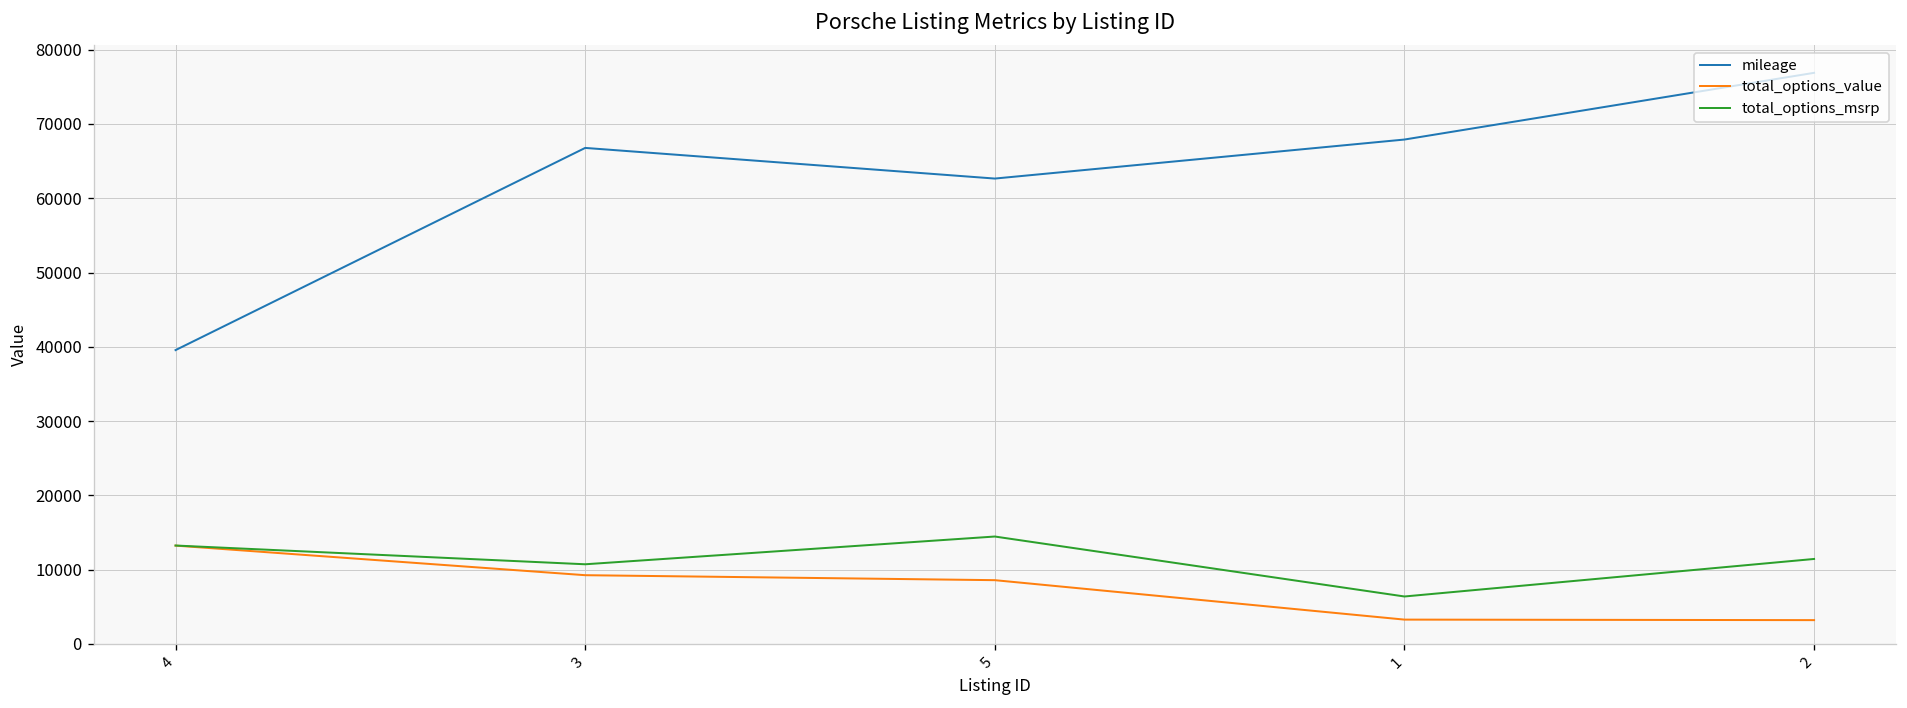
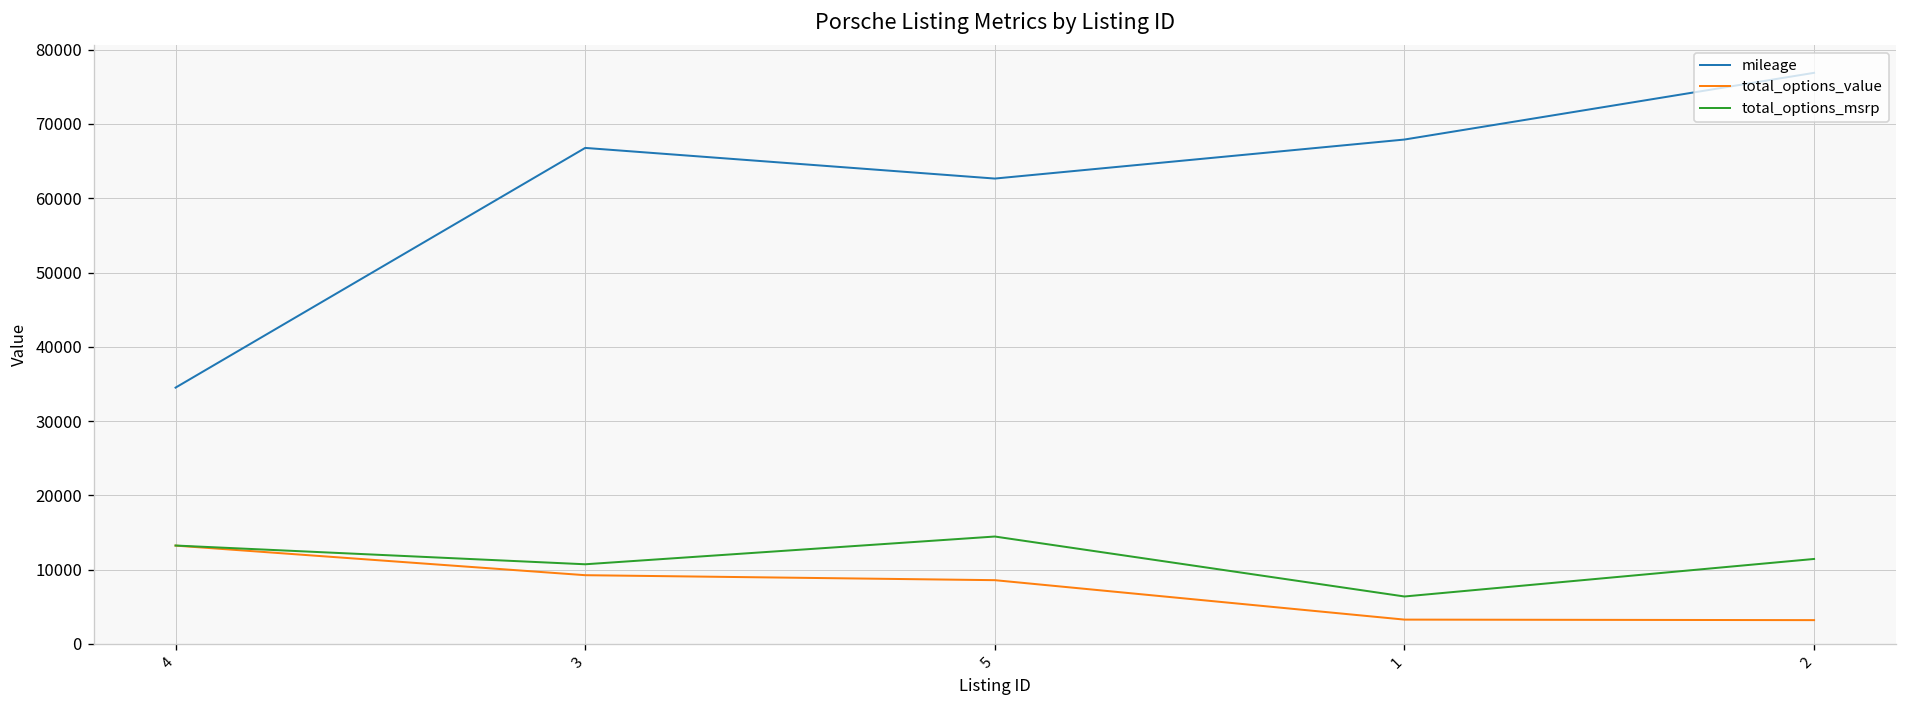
mileage, 4: 40000 -> 35000
